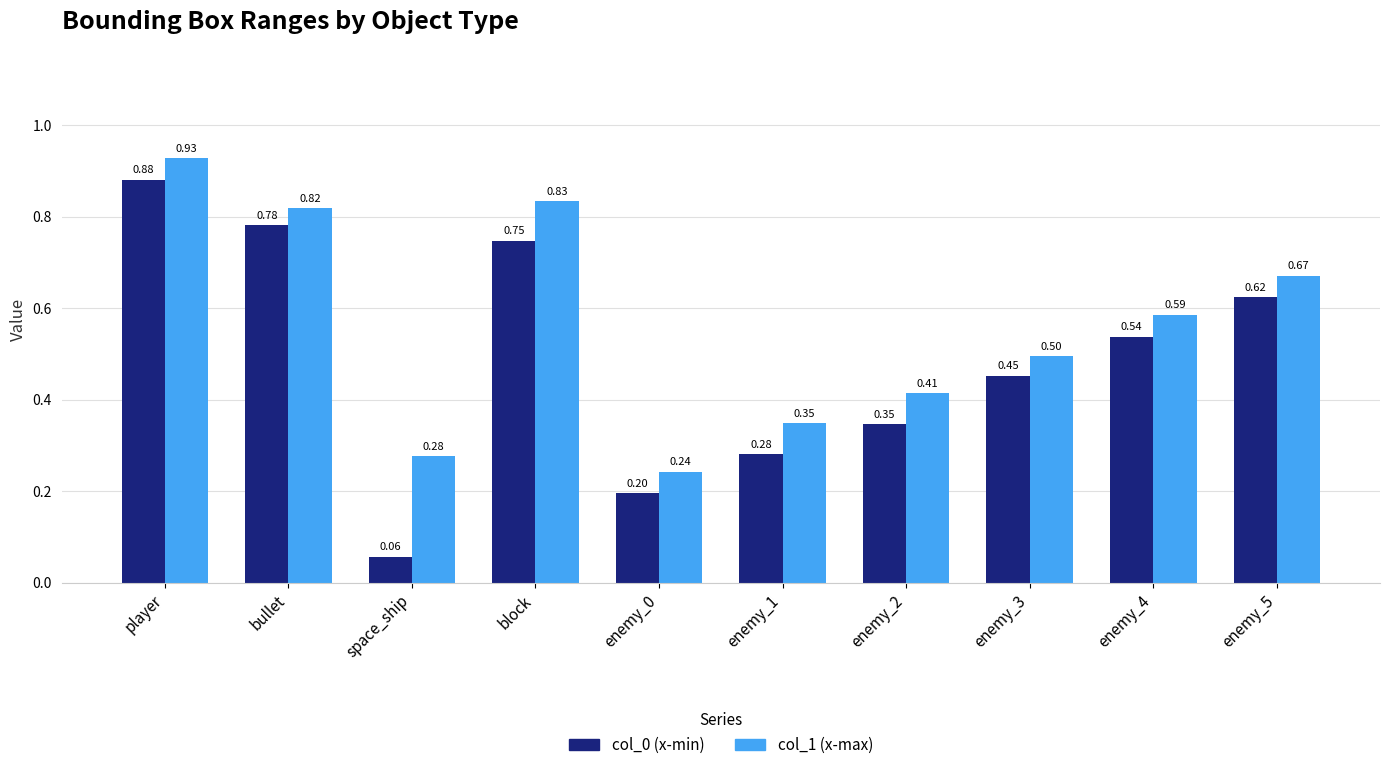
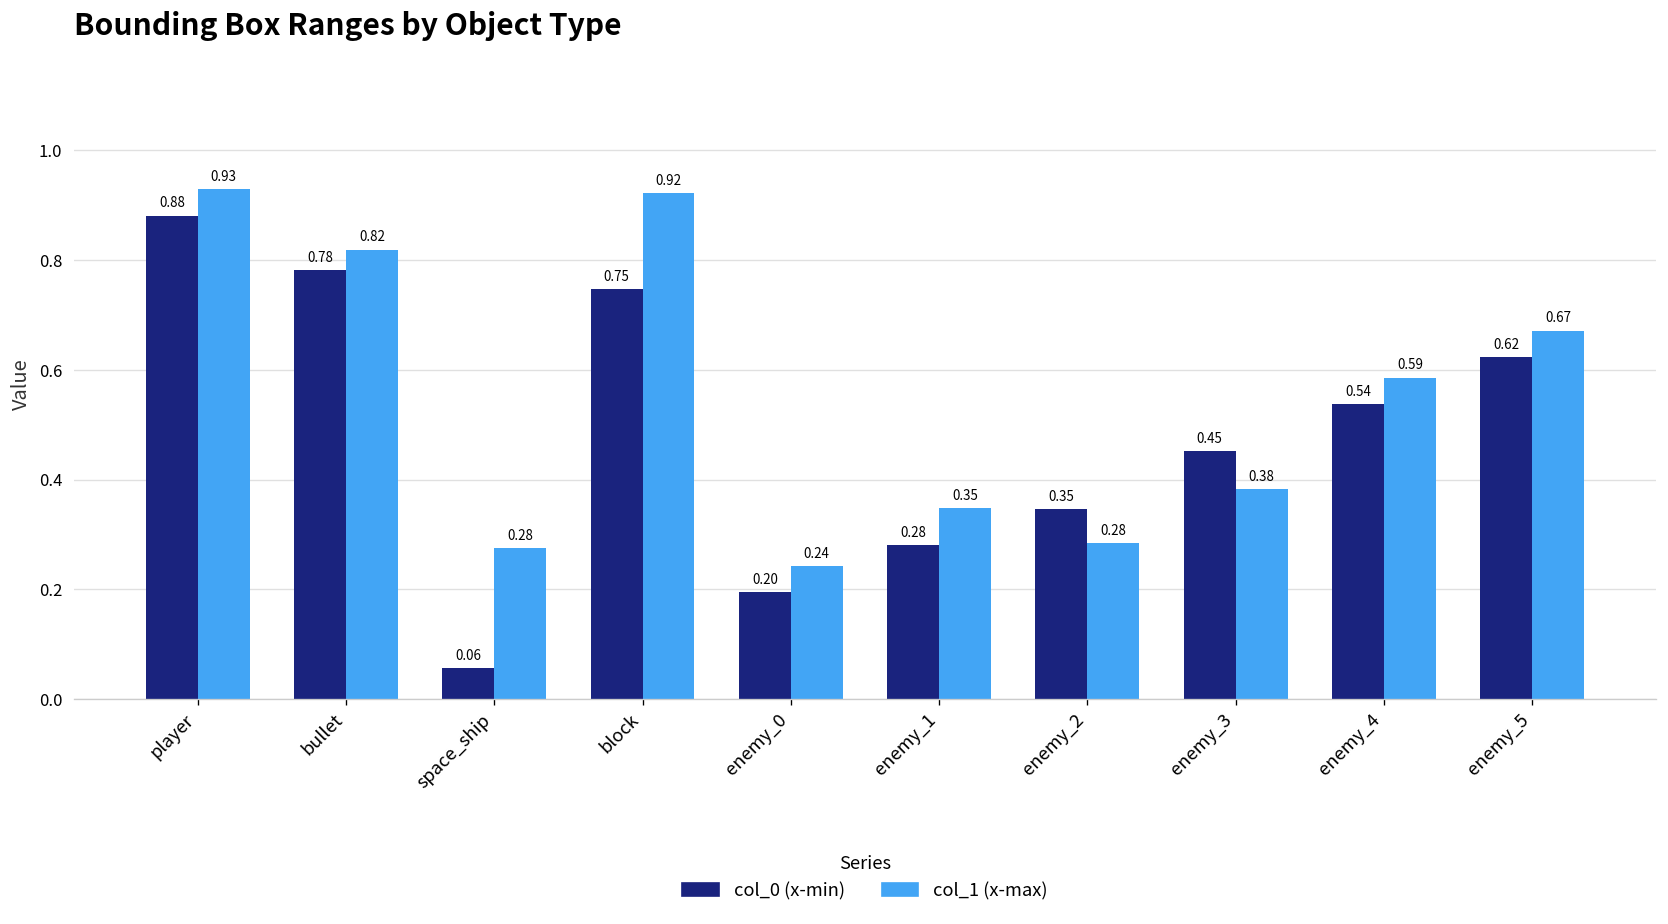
col_1 (x-max), block: 0.83 -> 0.92
col_1 (x-max), enemy_2: 0.41 -> 0.28
col_1 (x-max), enemy_3: 0.50 -> 0.38
